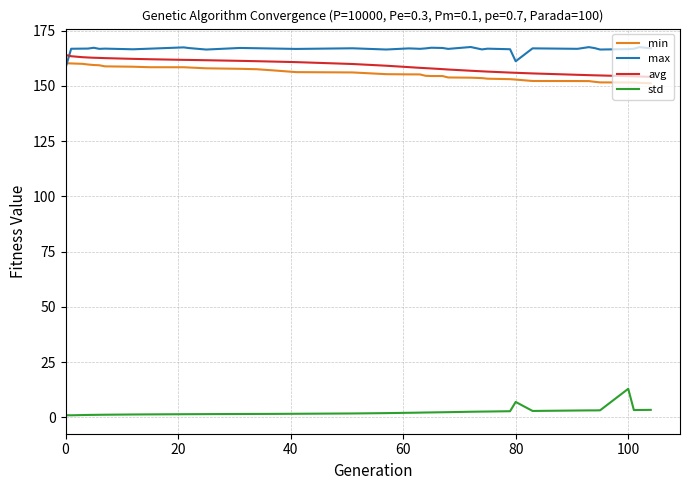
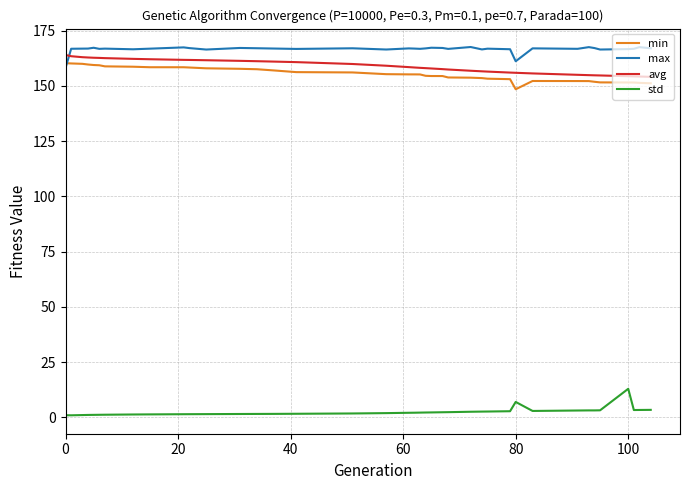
min, 80: 153 -> 148
